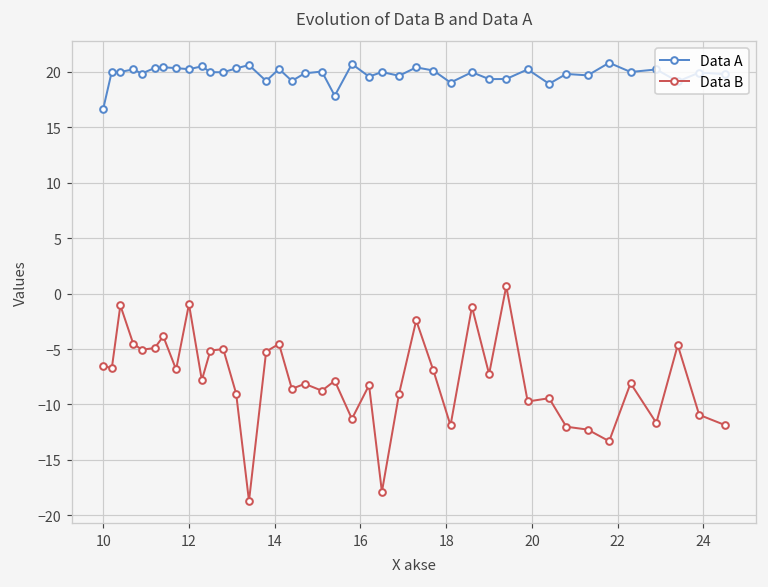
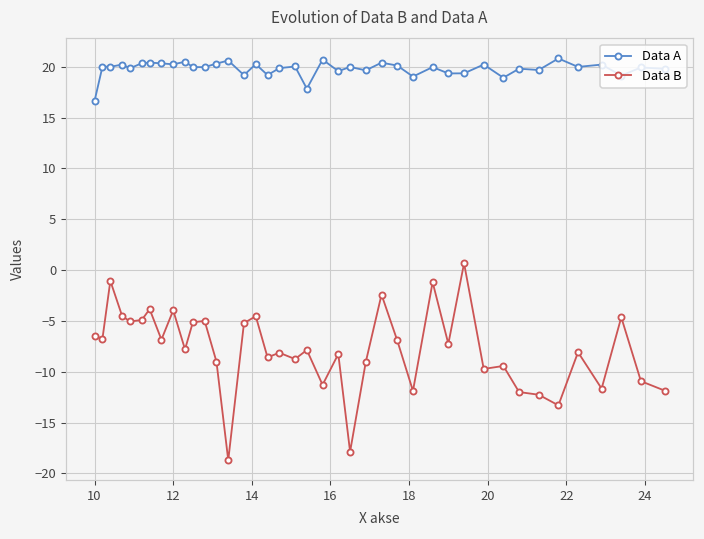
Data B, 12: -1 -> -4
